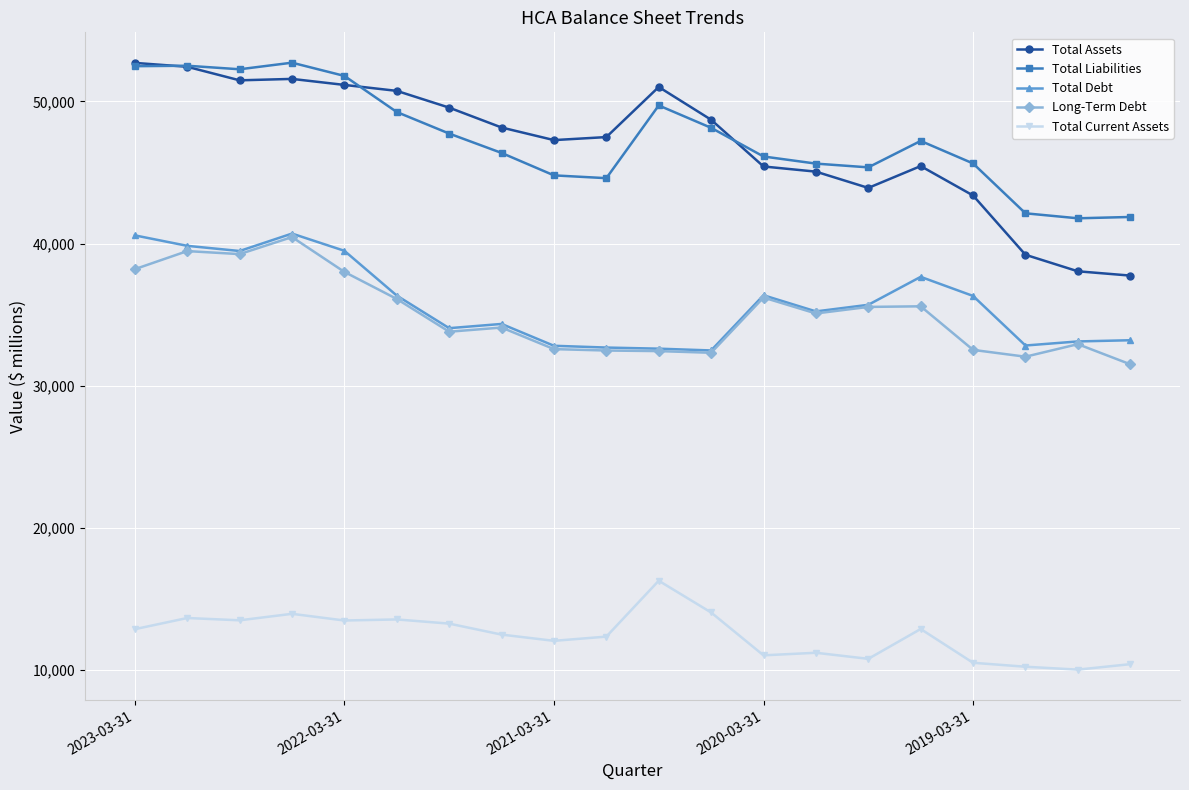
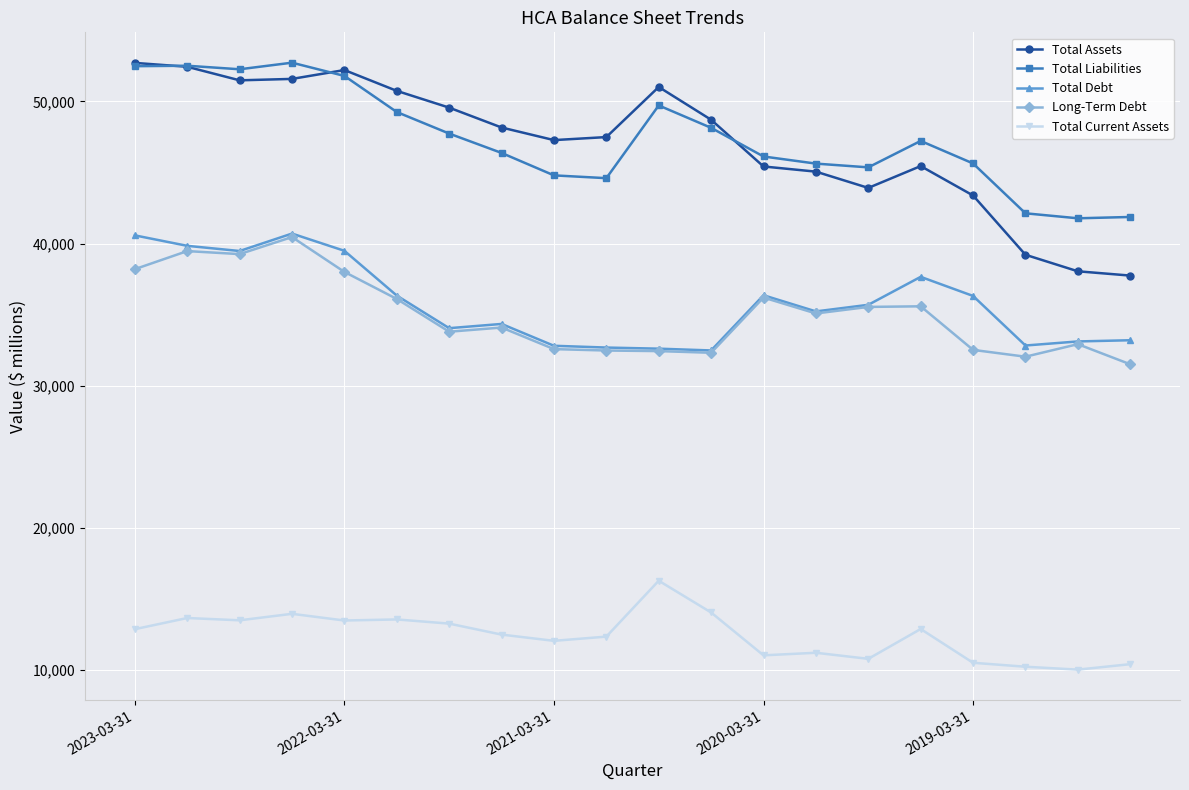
Total Assets, 2022-03-31: 51,200 -> 52,200
